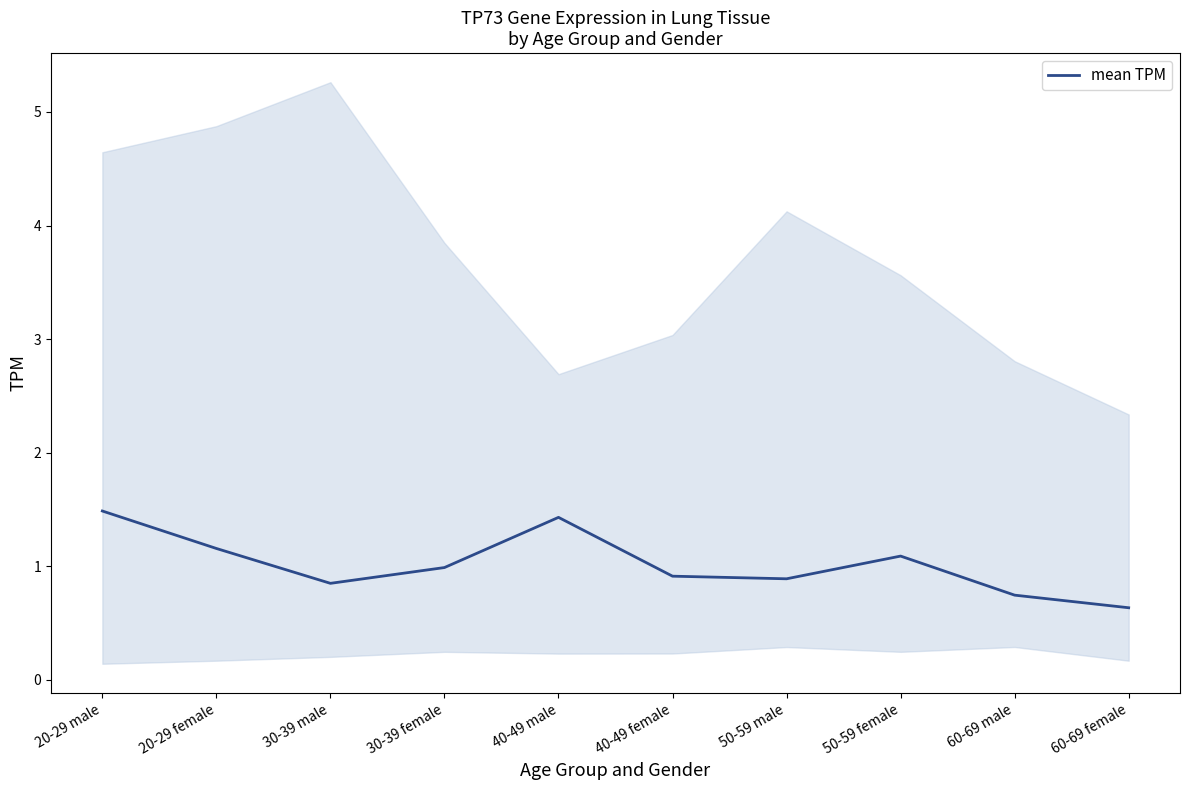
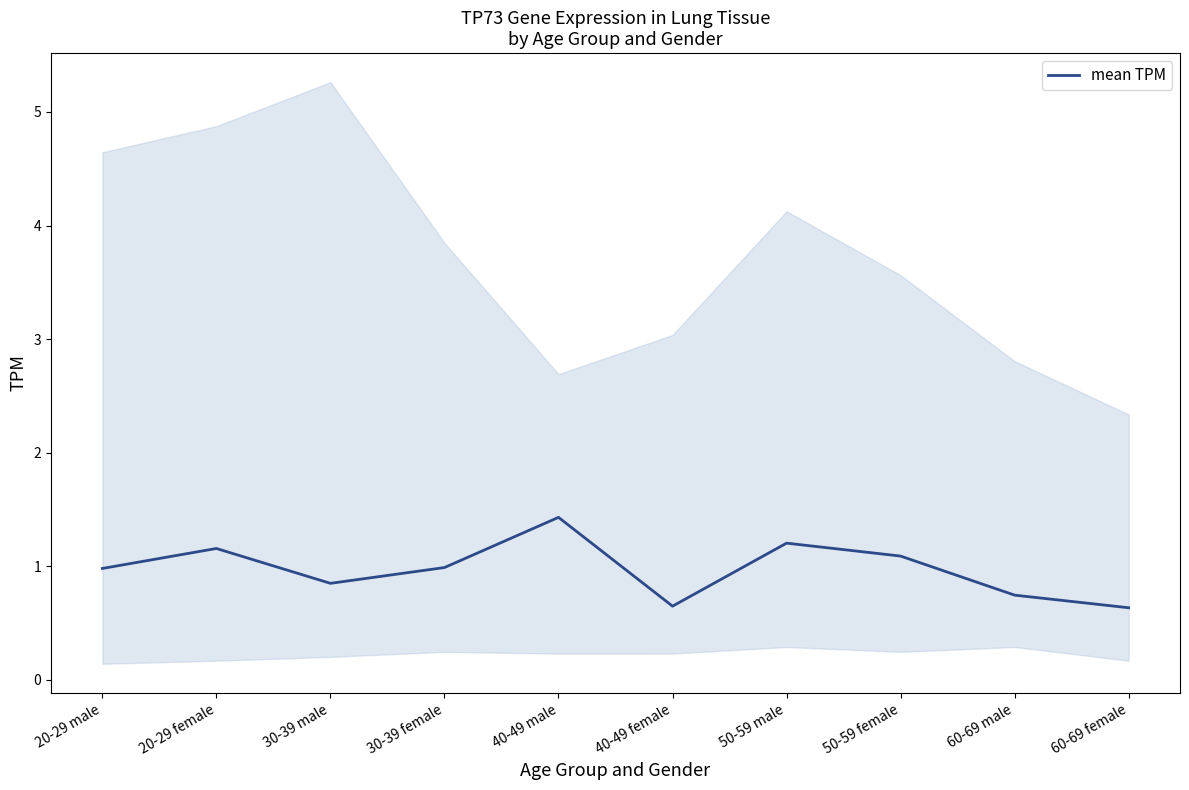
mean TPM, 20-29 male: 1.49 -> 0.98
mean TPM, 40-49 female: 0.91 -> 0.65
mean TPM, 50-59 male: 0.89 -> 1.20
